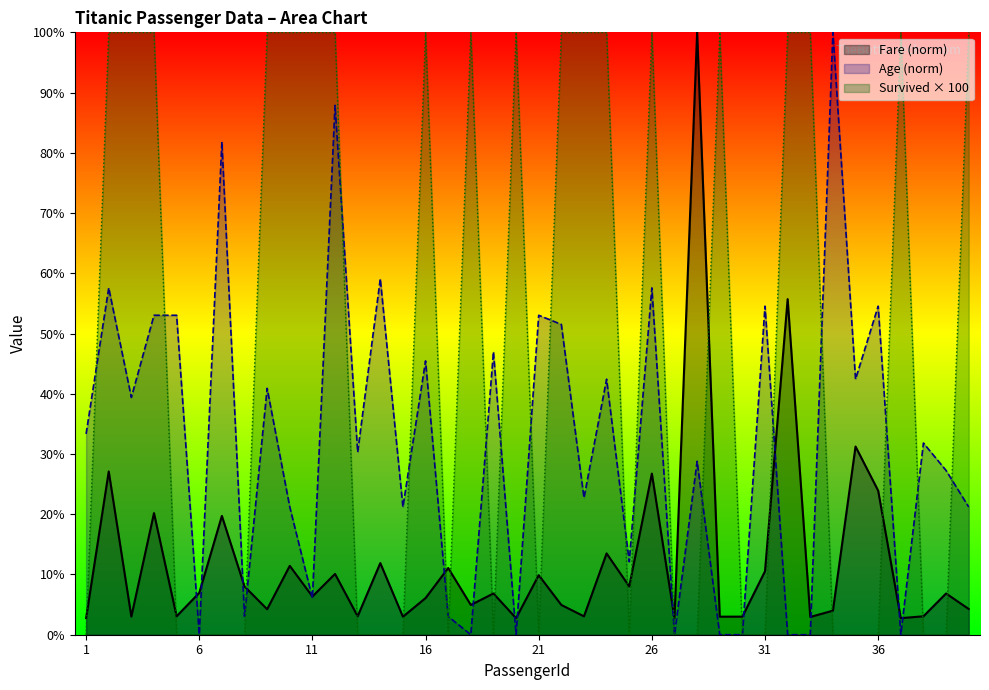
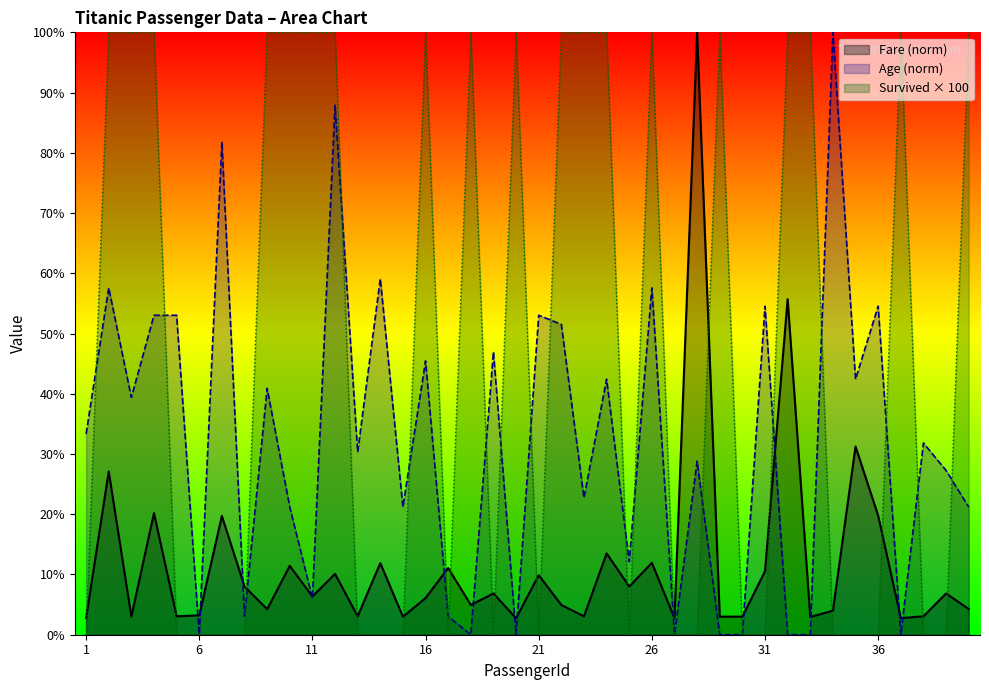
Fare (norm), 6: 7% -> 3%
Fare (norm), 26: 27% -> 12%
Fare (norm), 36: 24% -> 20%
